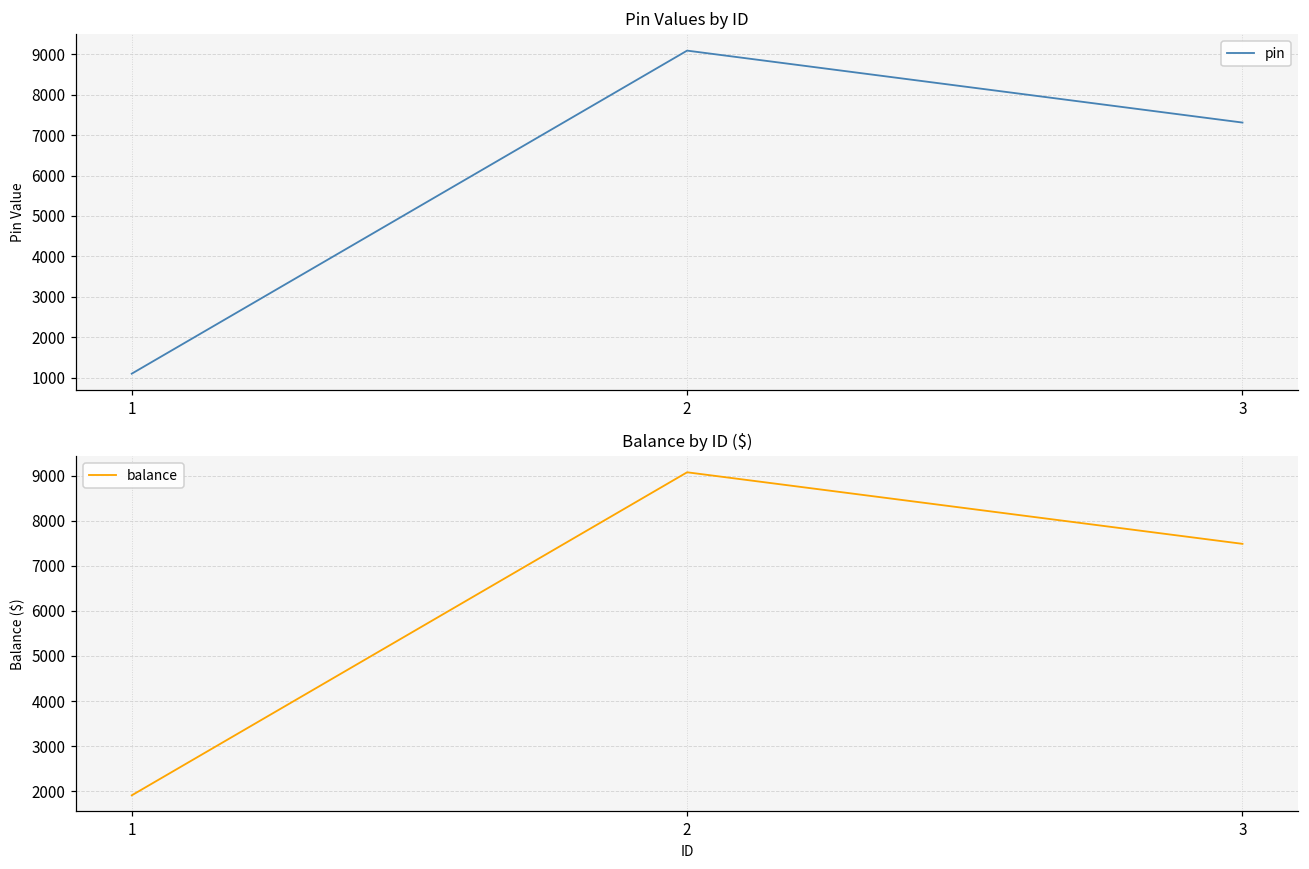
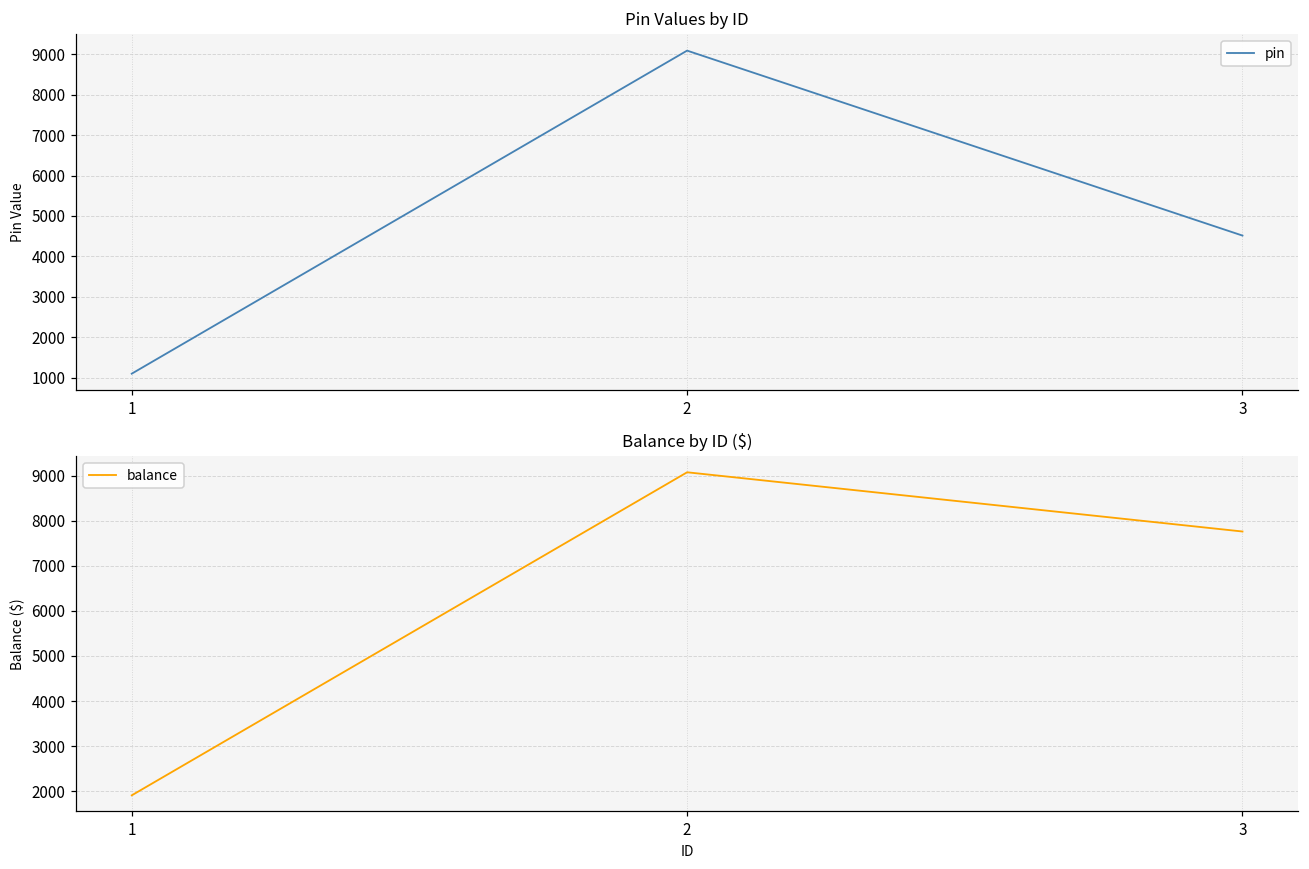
Pin Values by ID, 3: 7300 -> 4500
Balance by ID ($), 3: 7500 -> 7800
